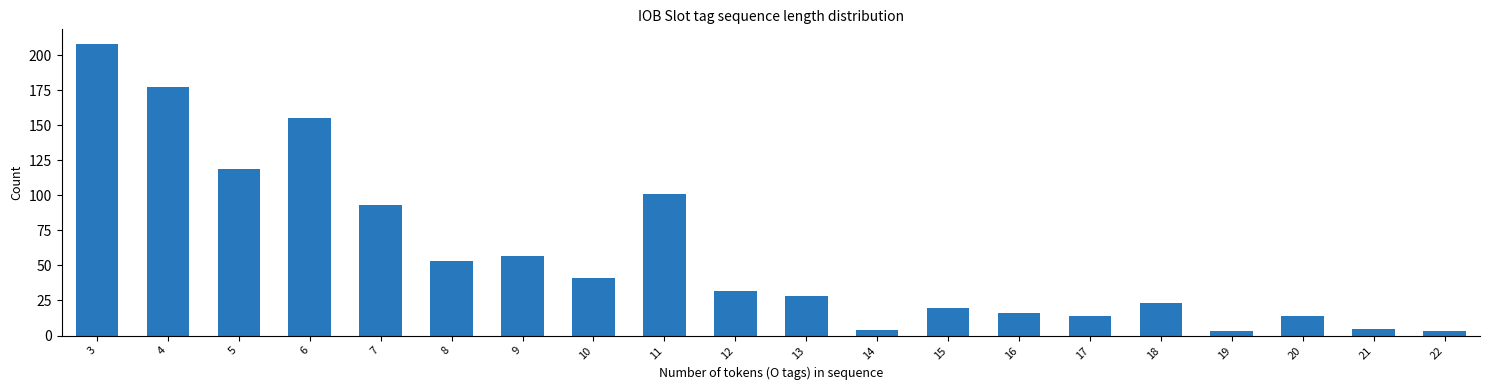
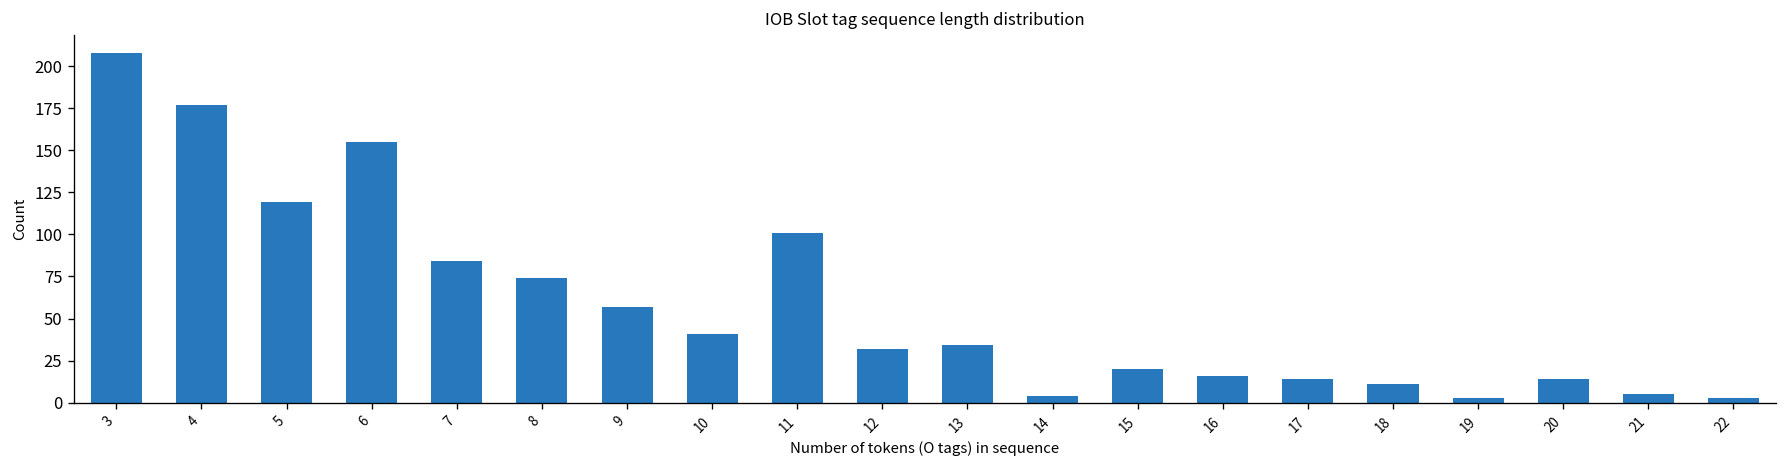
7: 93 -> 84
8: 53 -> 74
13: 28 -> 34
18: 23 -> 11
